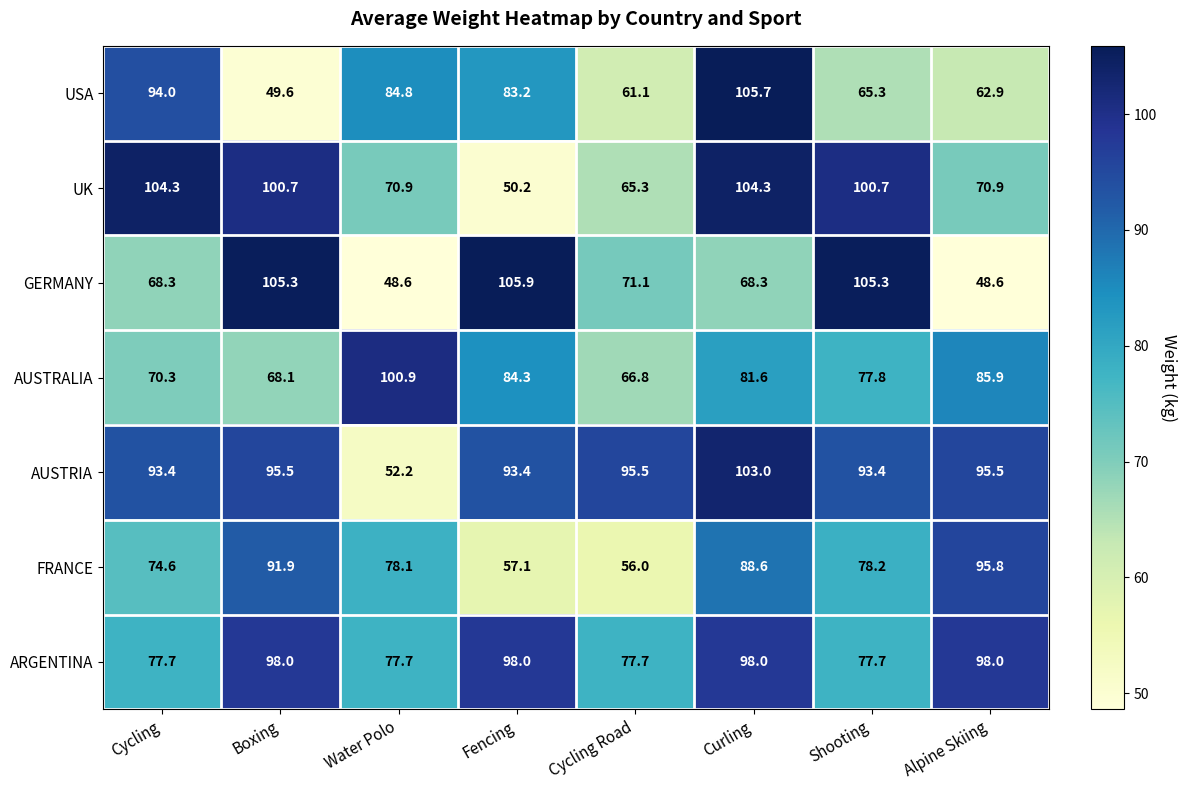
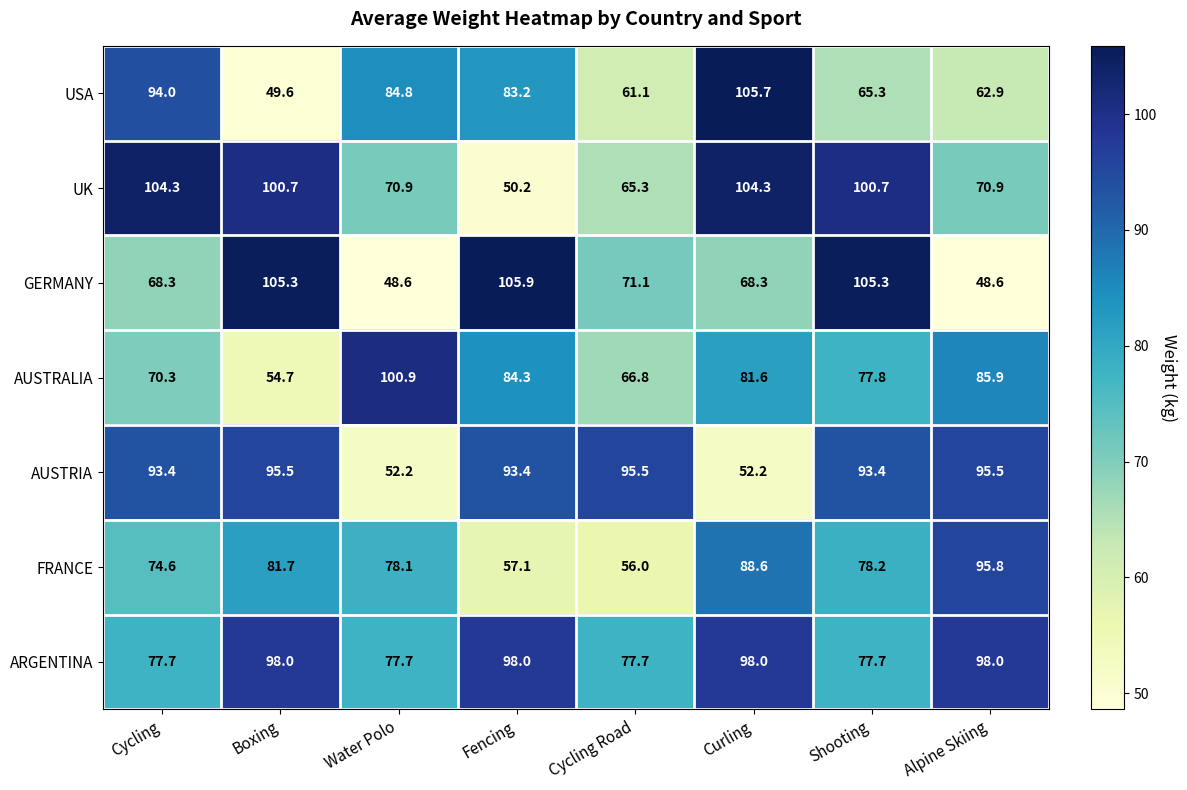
AUSTRALIA, Boxing: 68.1 -> 54.7
AUSTRIA, Curling: 103.0 -> 52.2
FRANCE, Boxing: 91.9 -> 81.7
